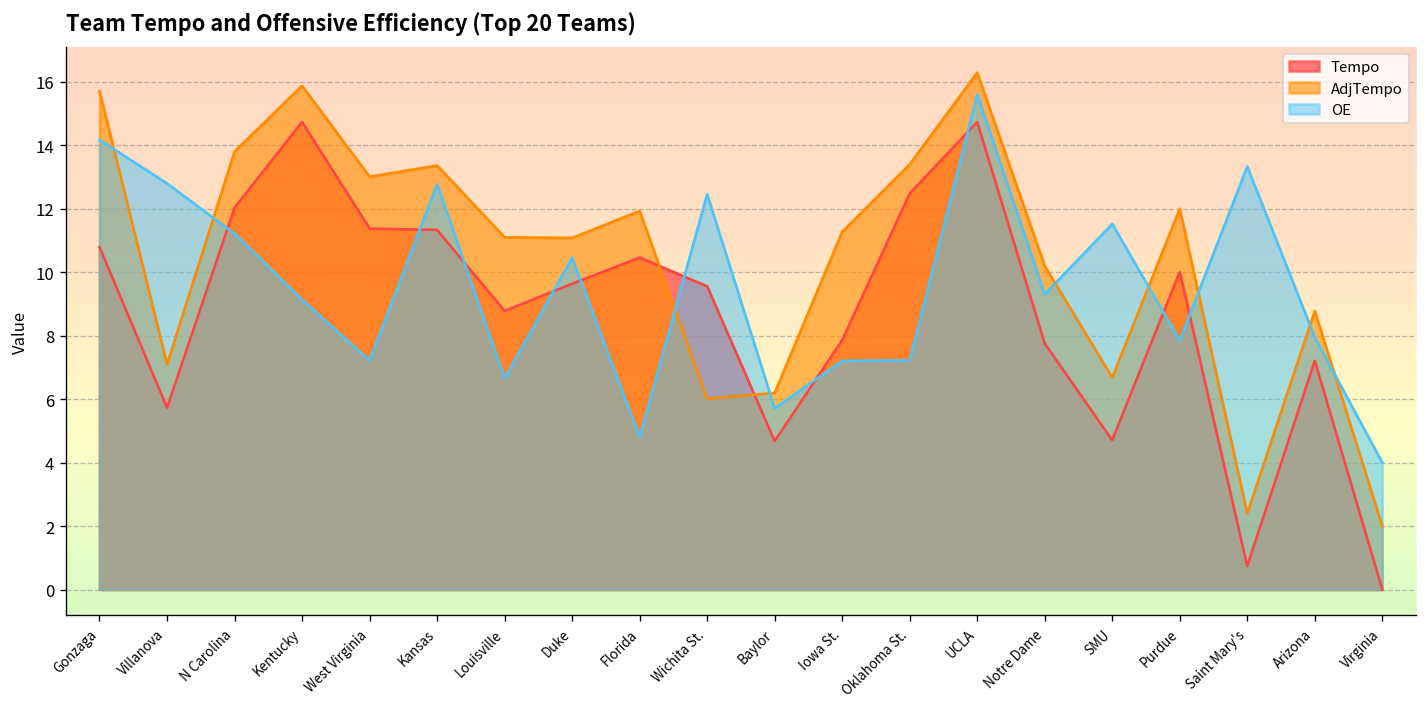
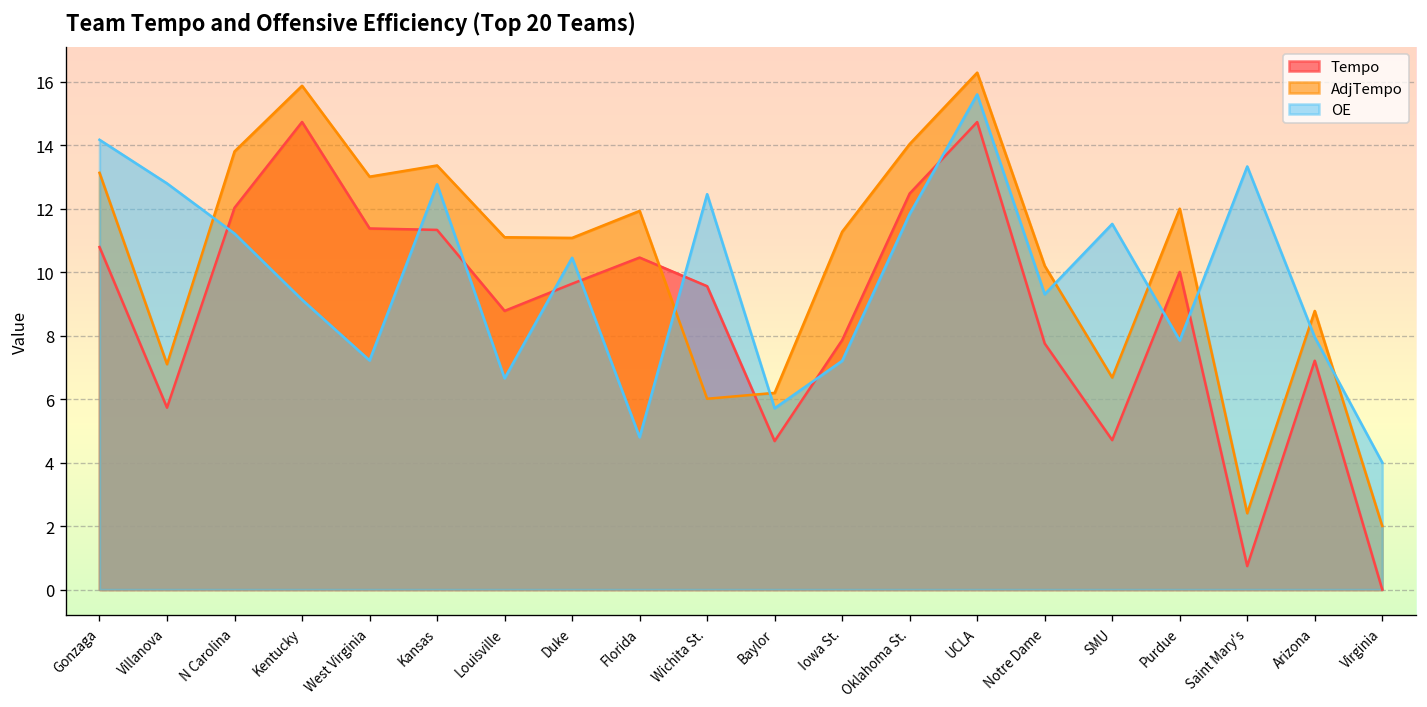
AdjTempo, Gonzaga: 15.7 -> 13.1
AdjTempo, Oklahoma St.: 13.4 -> 14.0
OE, Oklahoma St.: 7.2 -> 11.8
